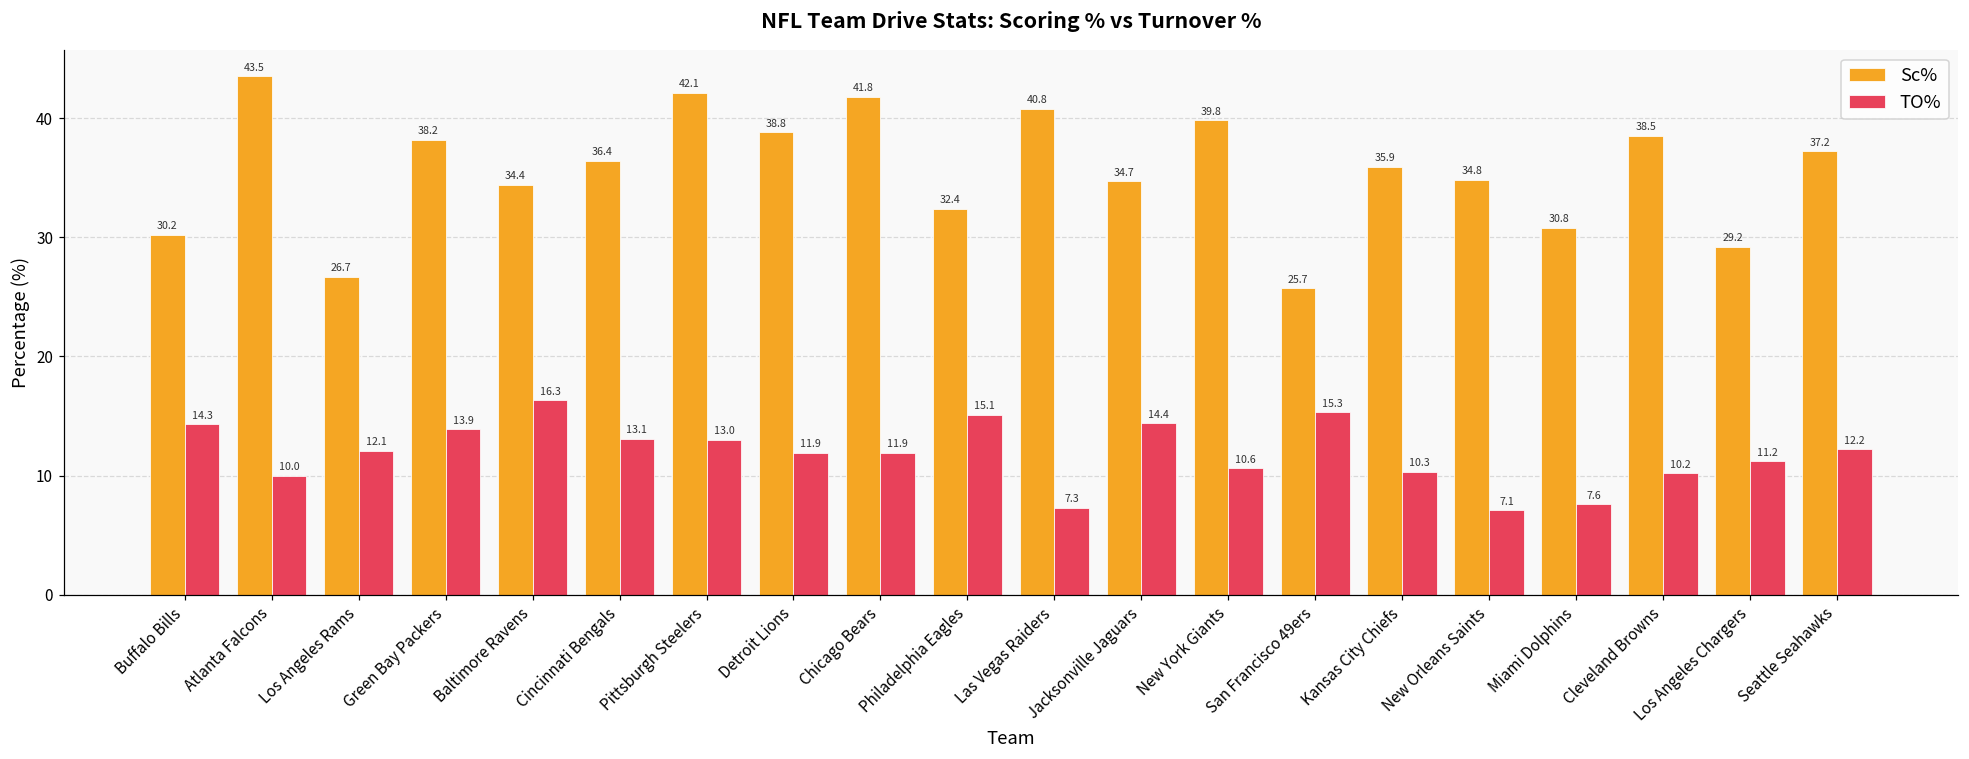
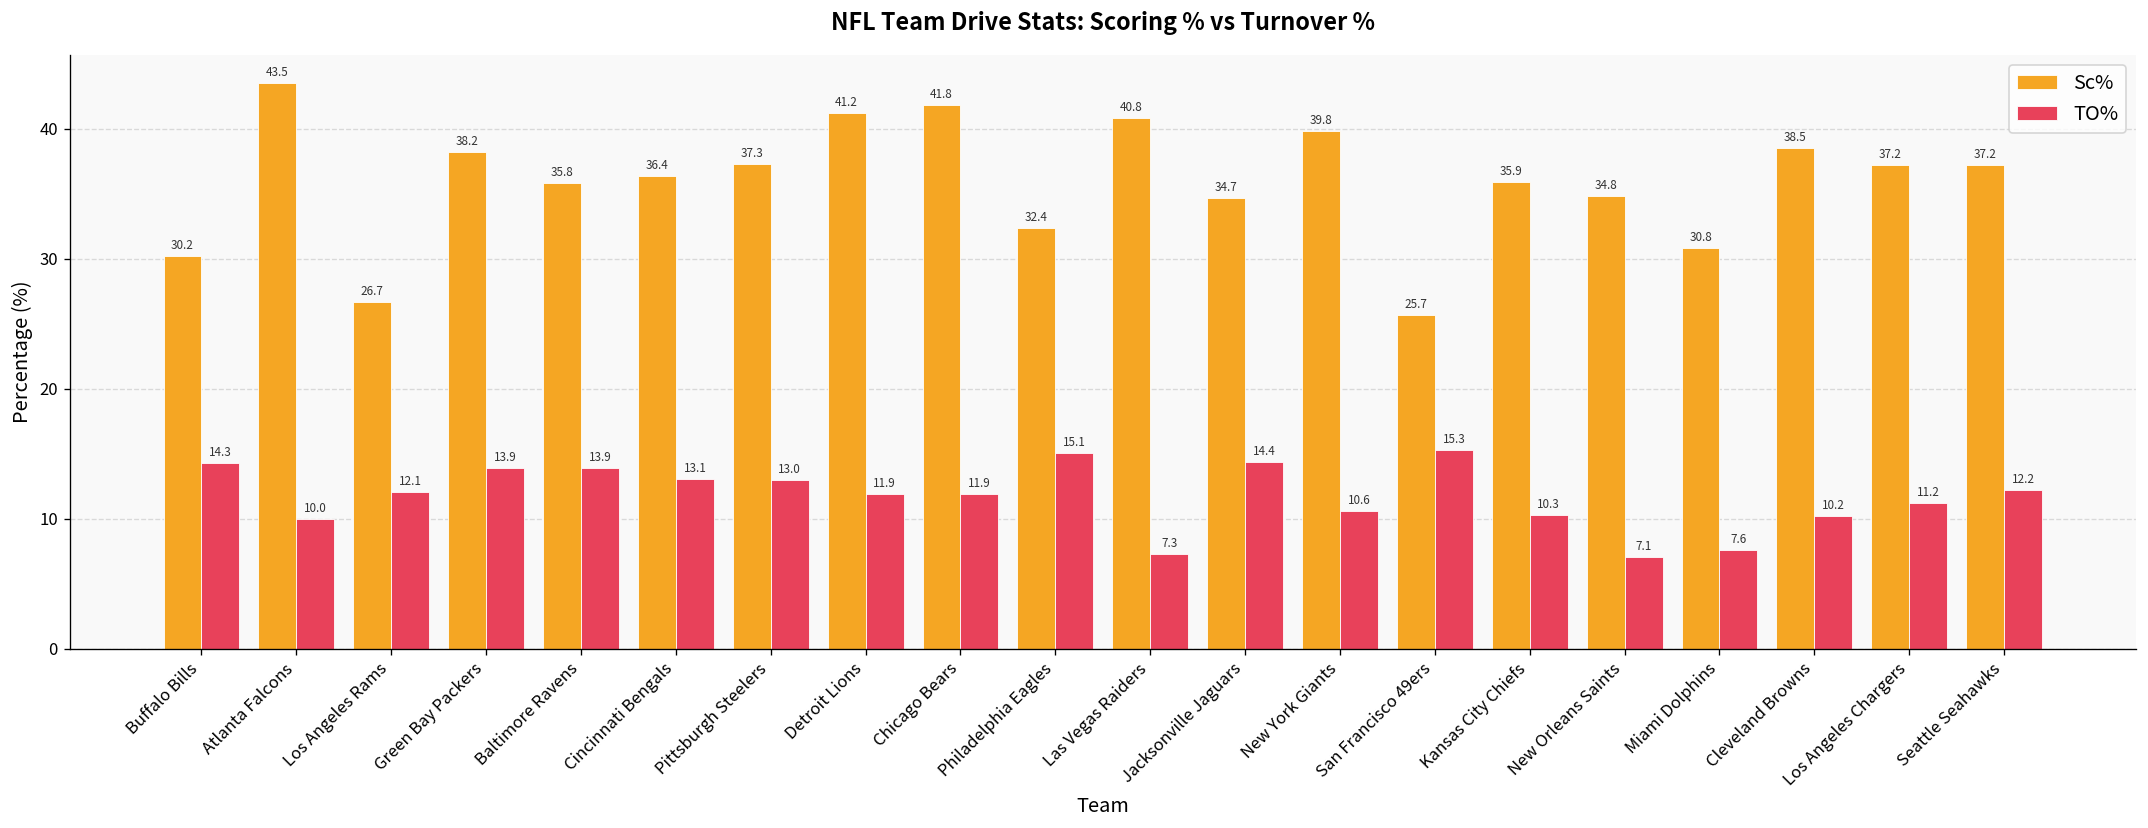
Sc%, Baltimore Ravens: 34.4 -> 35.8
TO%, Baltimore Ravens: 16.3 -> 13.9
Sc%, Pittsburgh Steelers: 42.1 -> 37.3
Sc%, Detroit Lions: 38.8 -> 41.2
Sc%, Los Angeles Chargers: 29.2 -> 37.2
